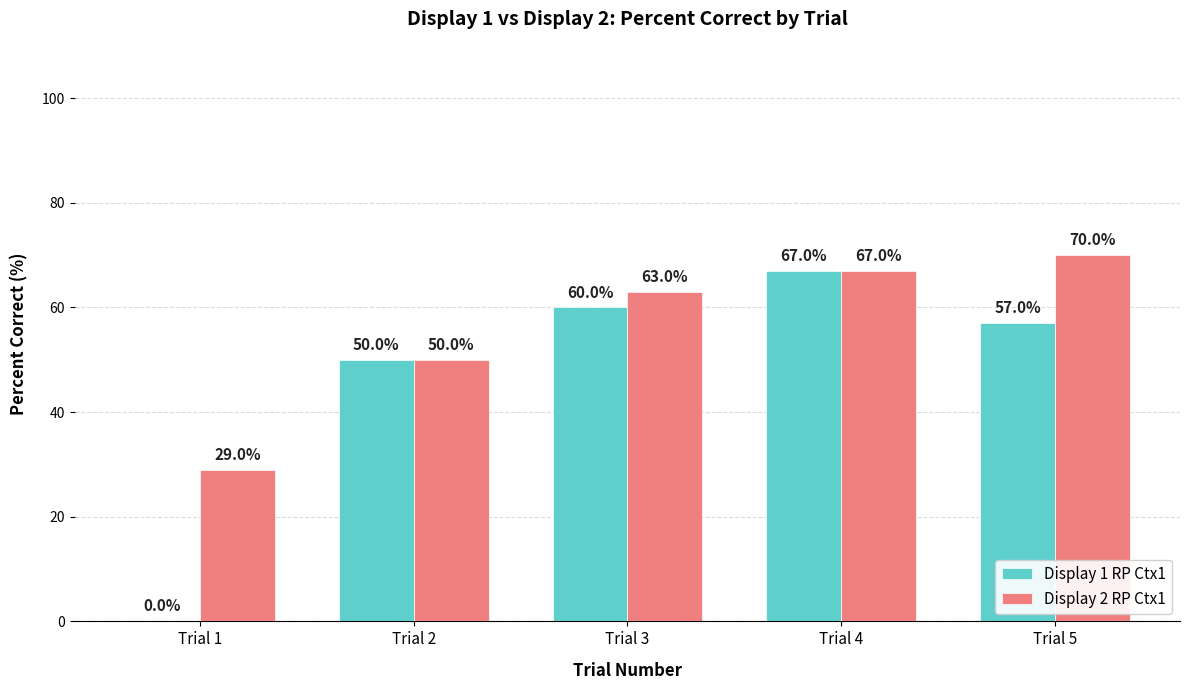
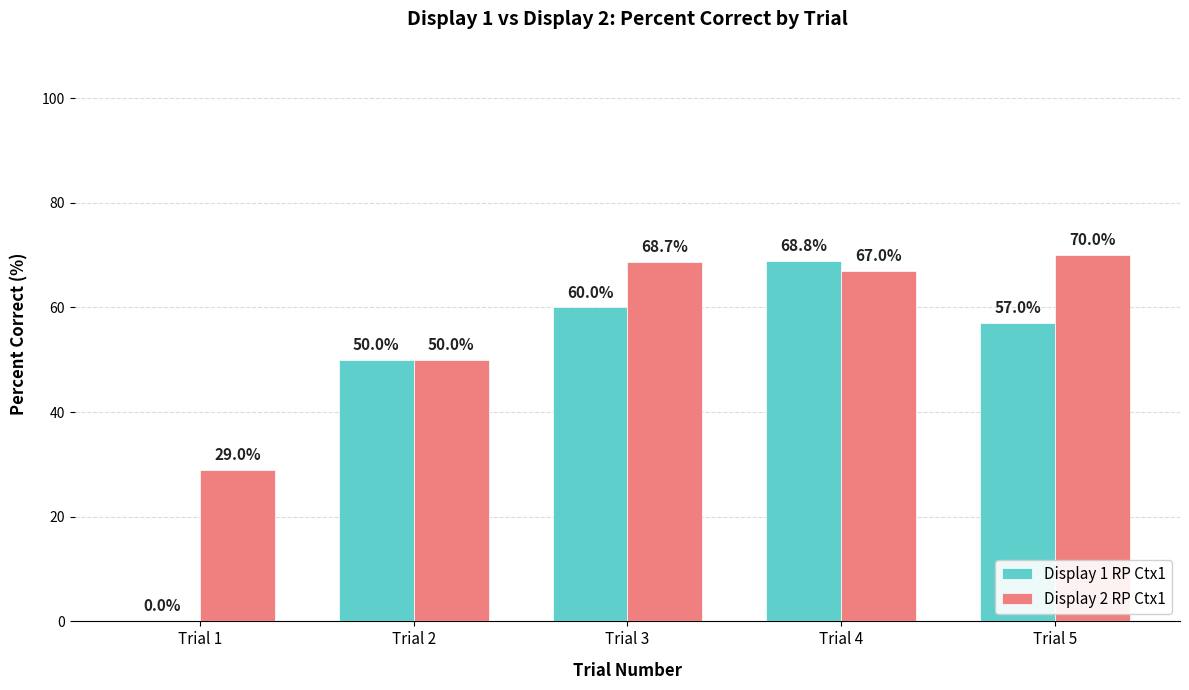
Display 2 RP Ctx1, Trial 3: 63.0% -> 68.7%
Display 1 RP Ctx1, Trial 4: 67.0% -> 68.8%
